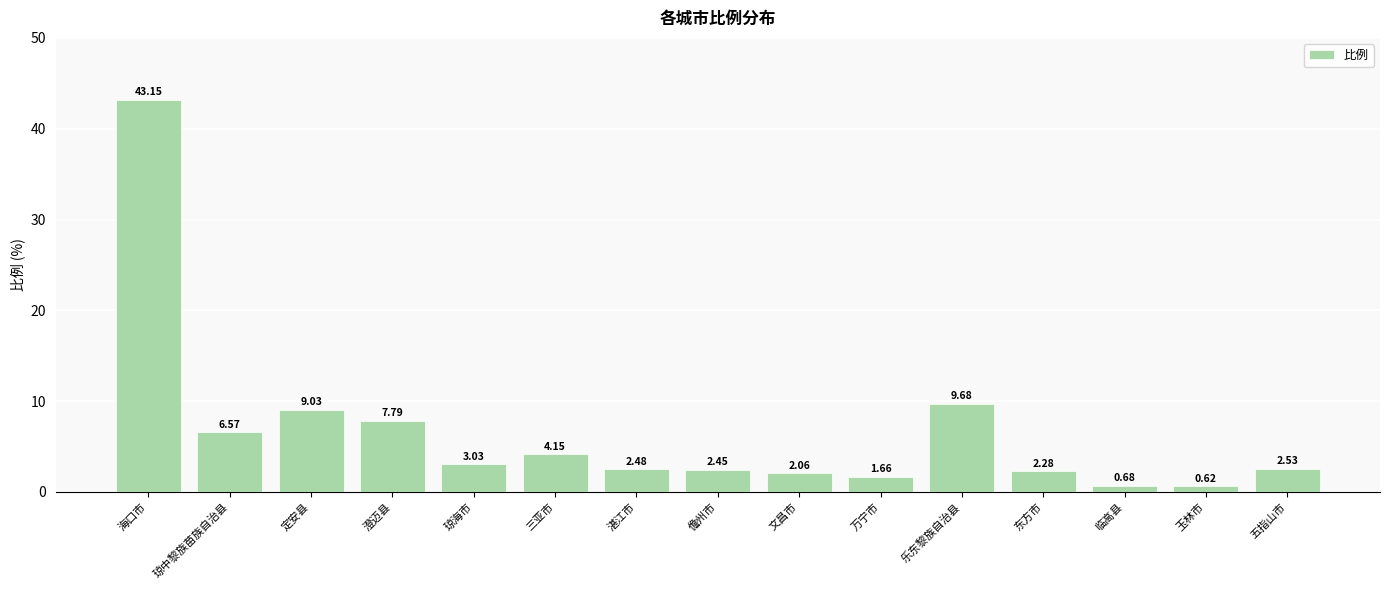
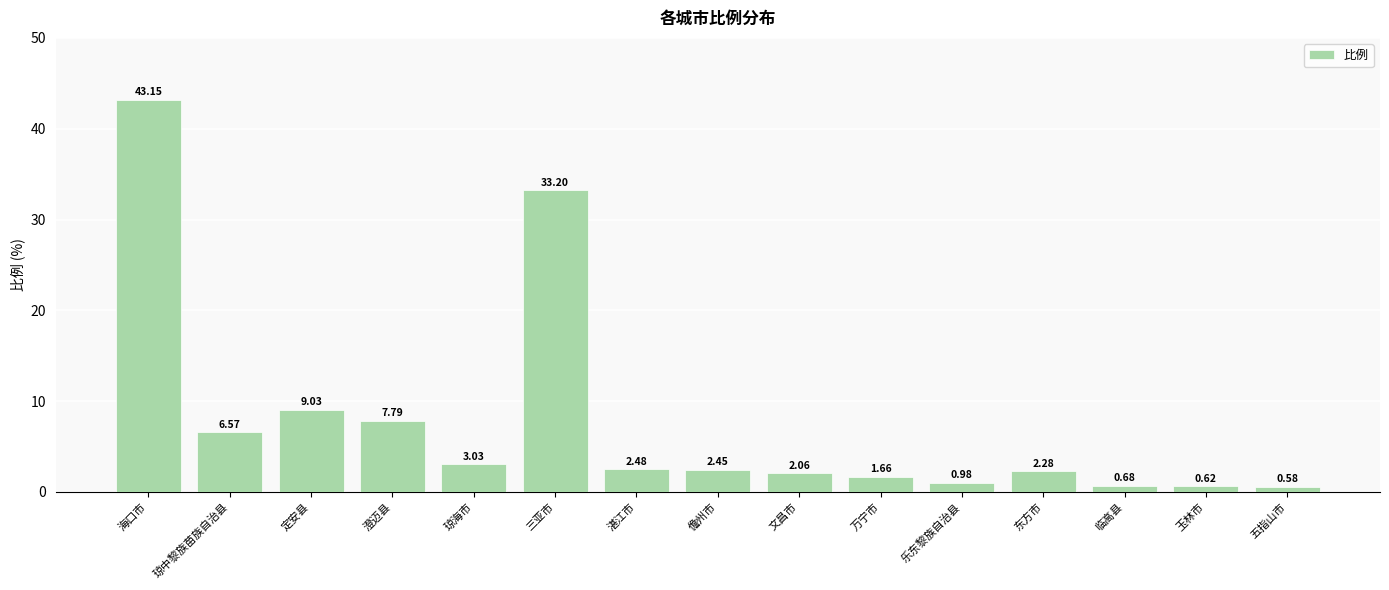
三亚市: 4.15 -> 33.20
乐东黎族自治县: 9.68 -> 0.98
五指山市: 2.53 -> 0.58
